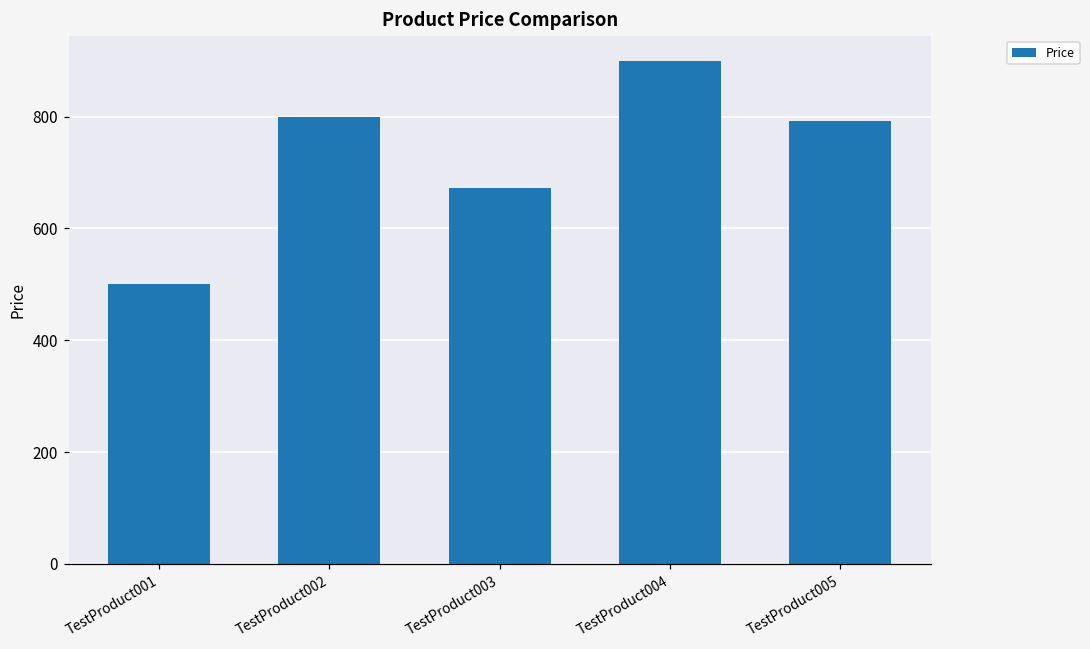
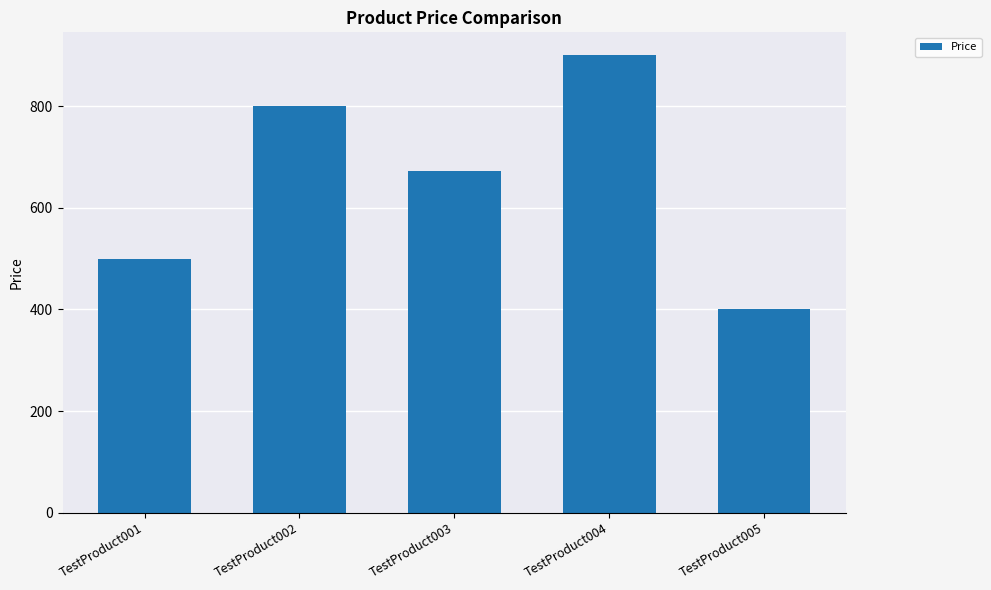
TestProduct005: 790 -> 400
